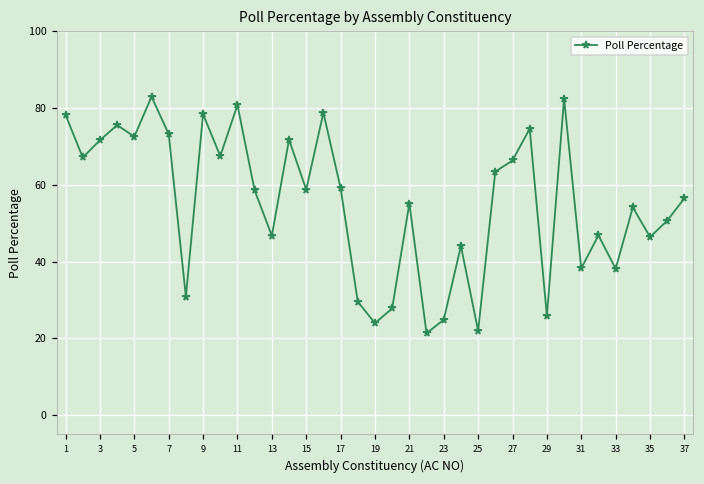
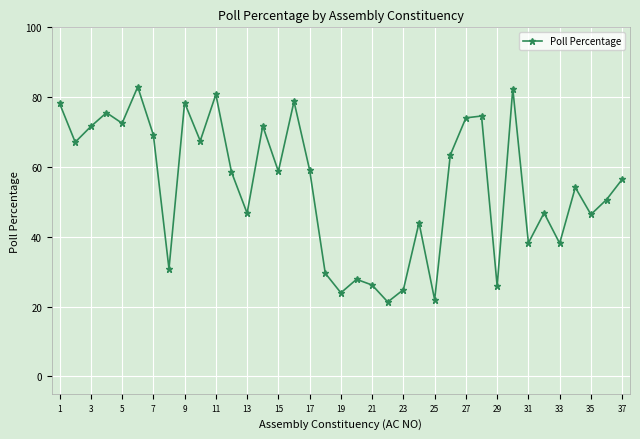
7: 73 -> 69
21: 55 -> 26
27: 66 -> 74
